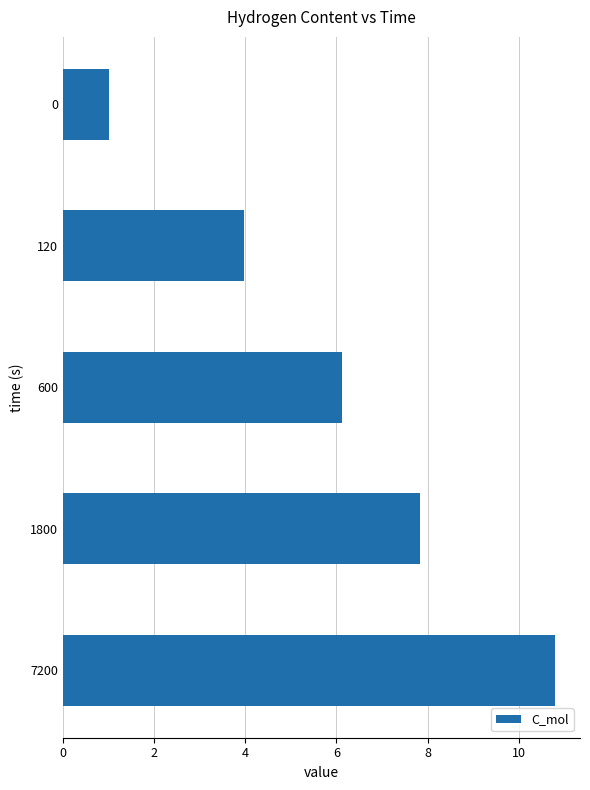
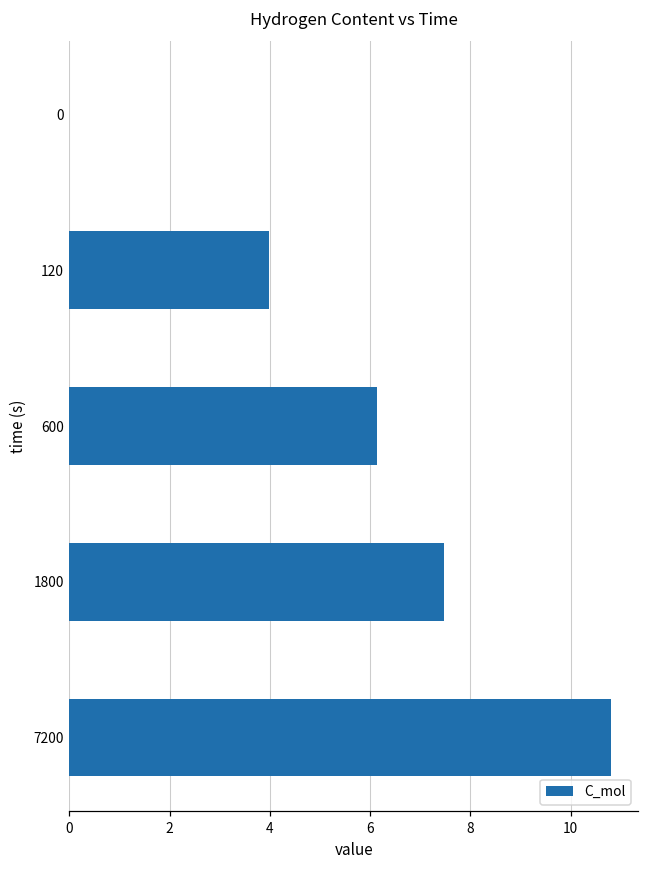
0: 1 -> 0
1800: 7.8 -> 7.5
